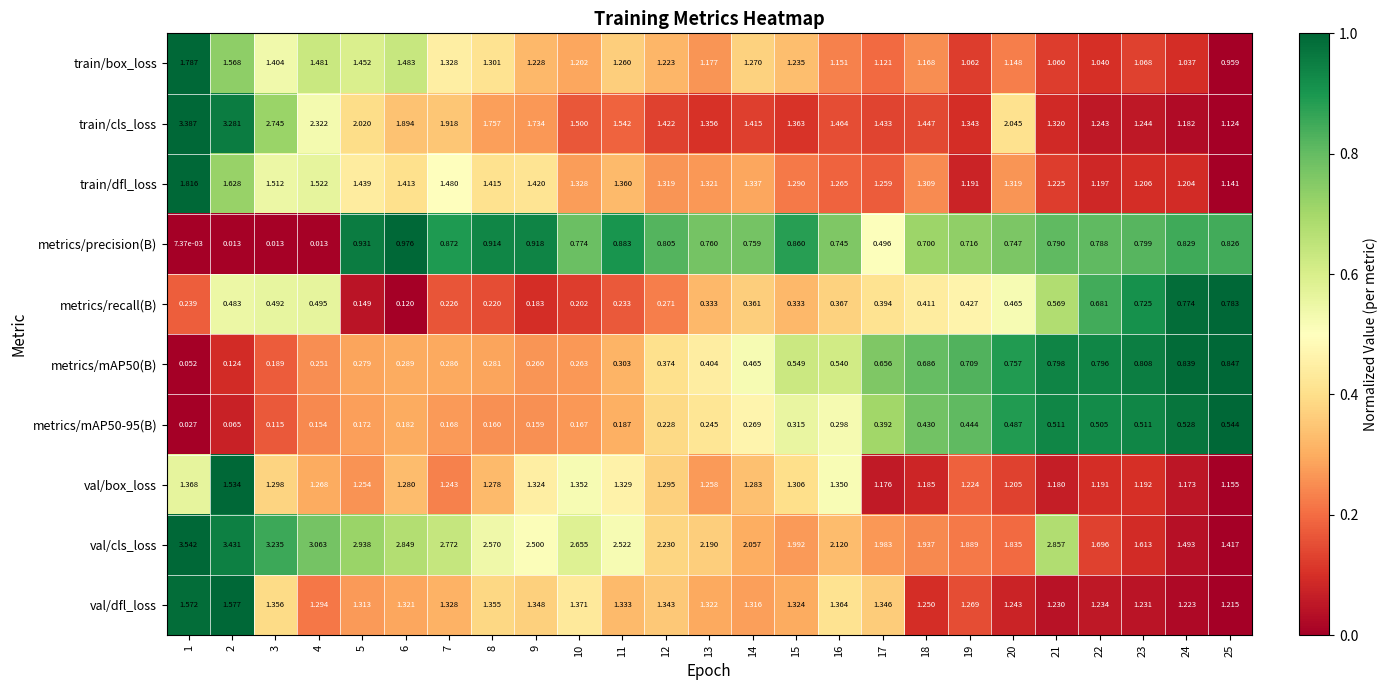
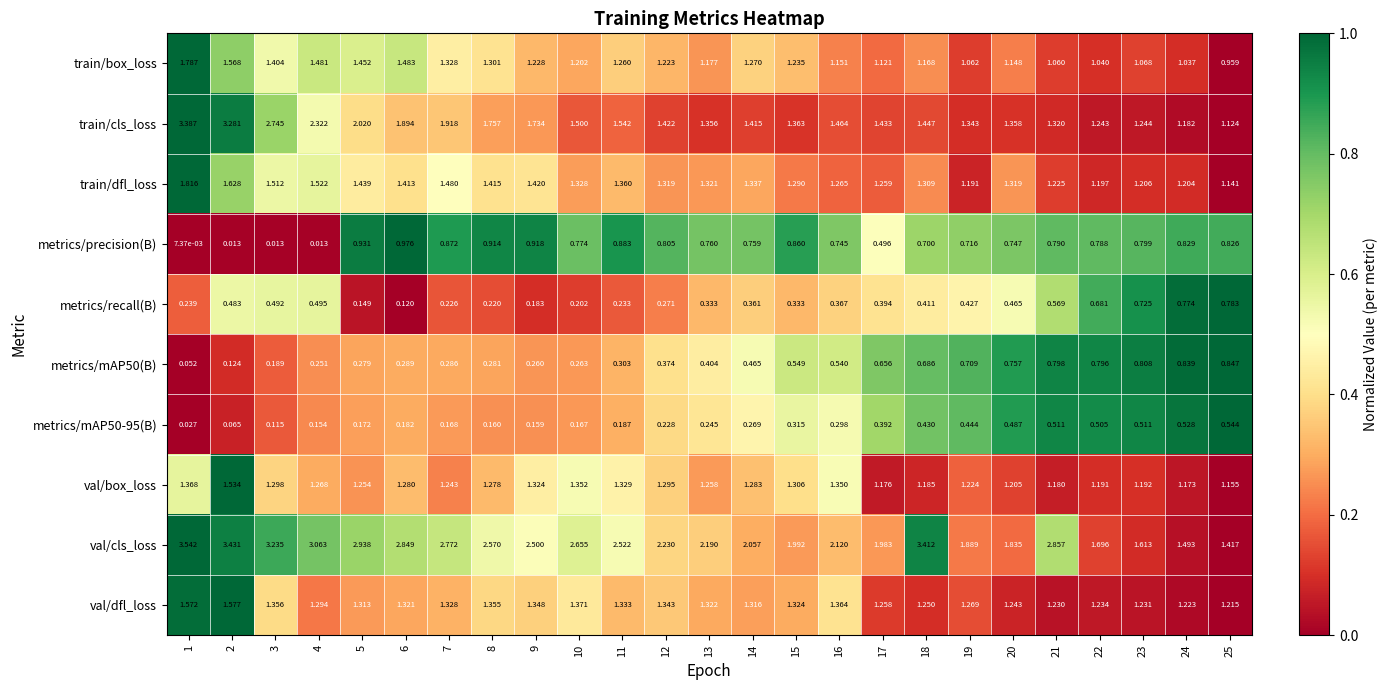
train/cls_loss, 20: 2.045 -> 1.358
val/cls_loss, 18: 1.937 -> 3.412
val/dfl_loss, 17: 1.346 -> 1.258
